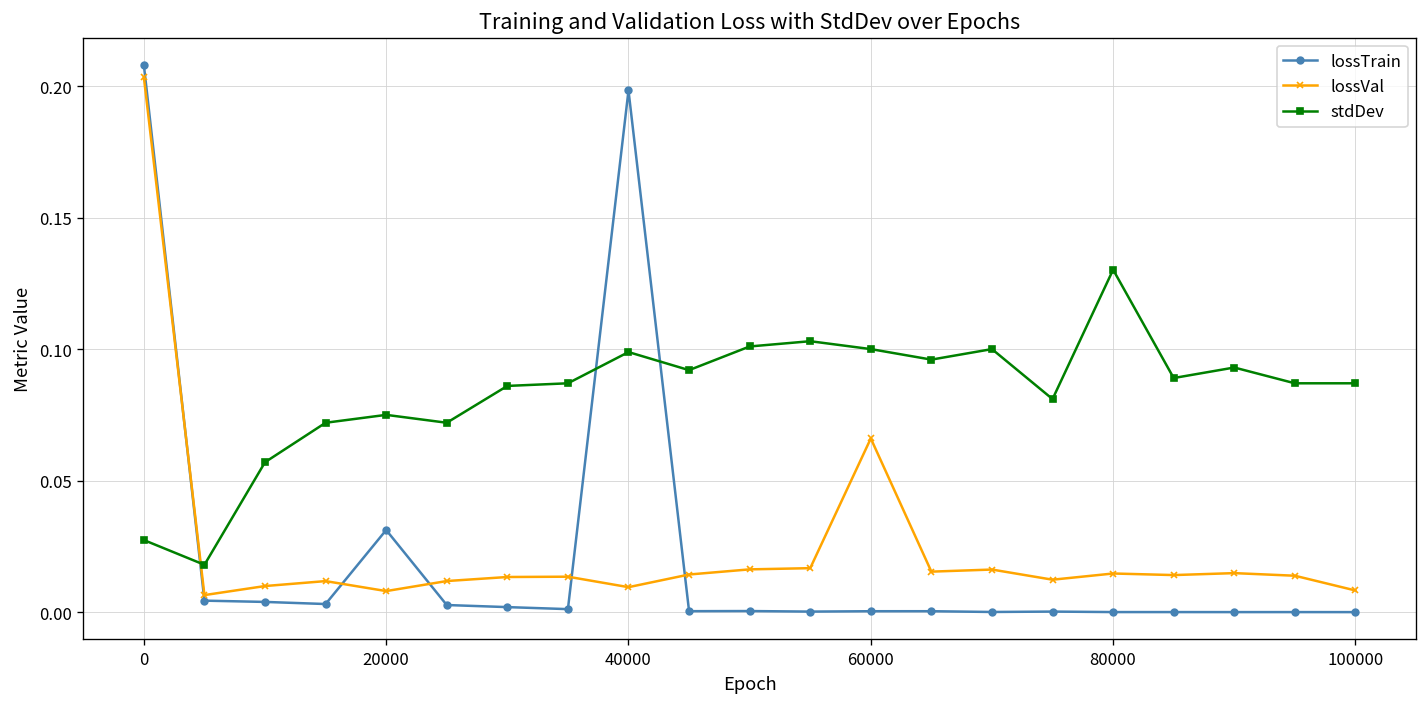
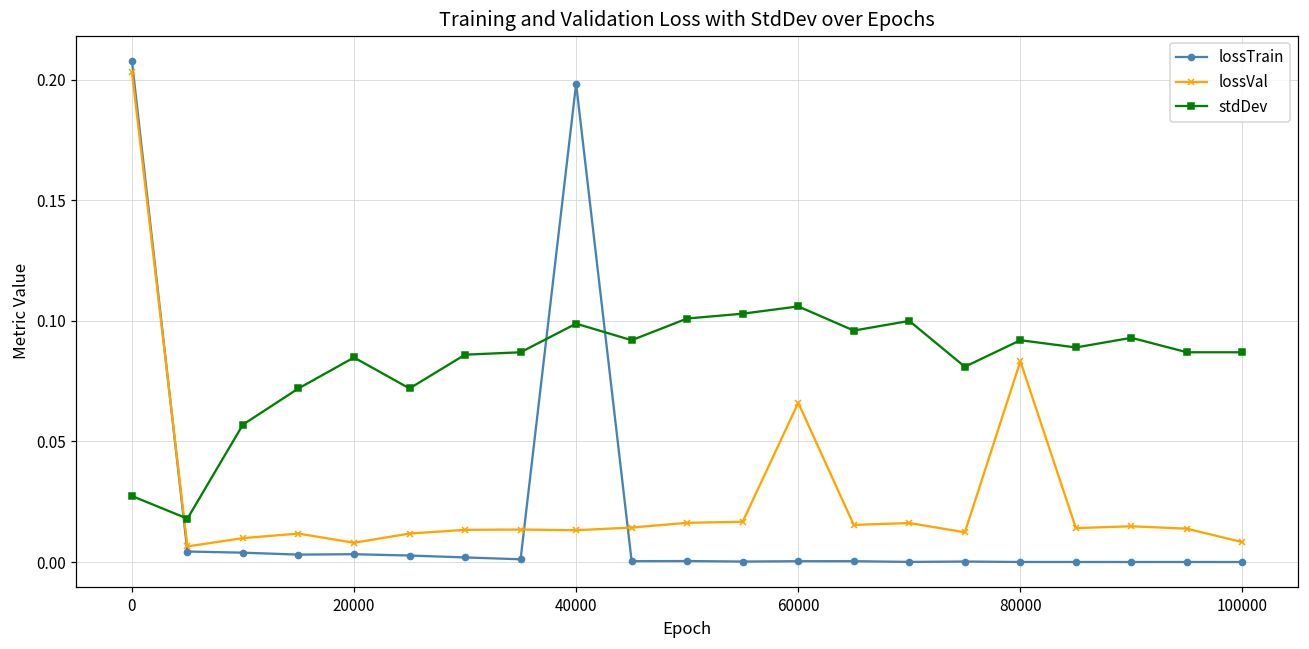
lossTrain, 20000: 0.031 -> 0.003
stdDev, 20000: 0.075 -> 0.085
lossVal, 40000: 0.009 -> 0.013
stdDev, 60000: 0.100 -> 0.106
lossVal, 80000: 0.015 -> 0.083
stdDev, 80000: 0.130 -> 0.092
